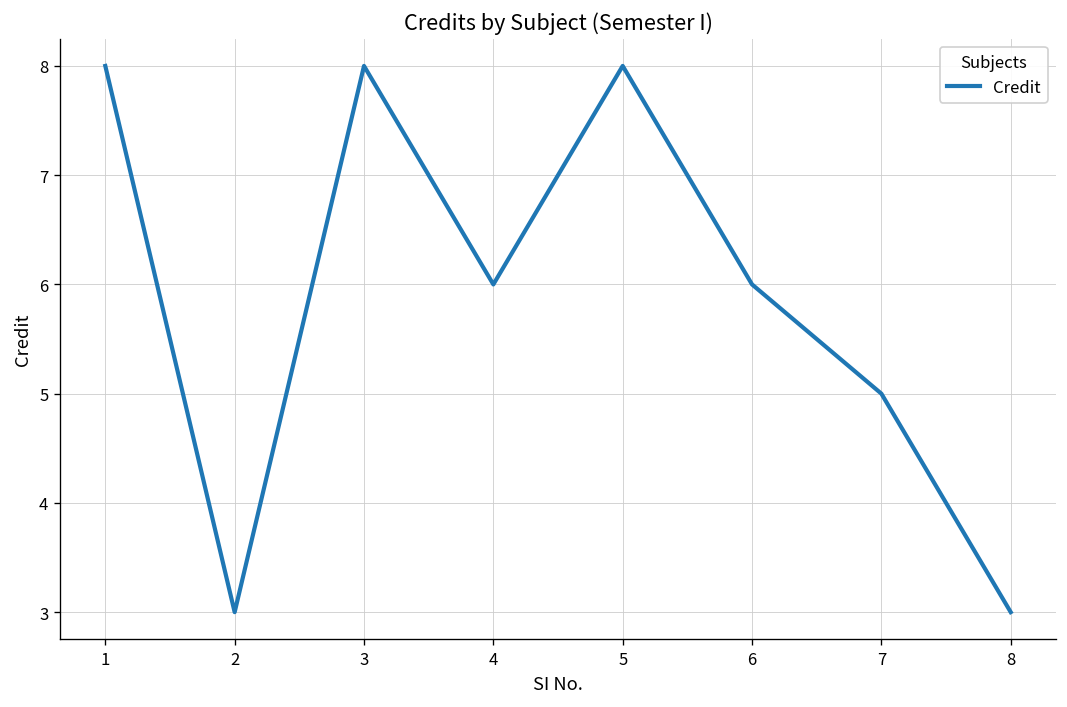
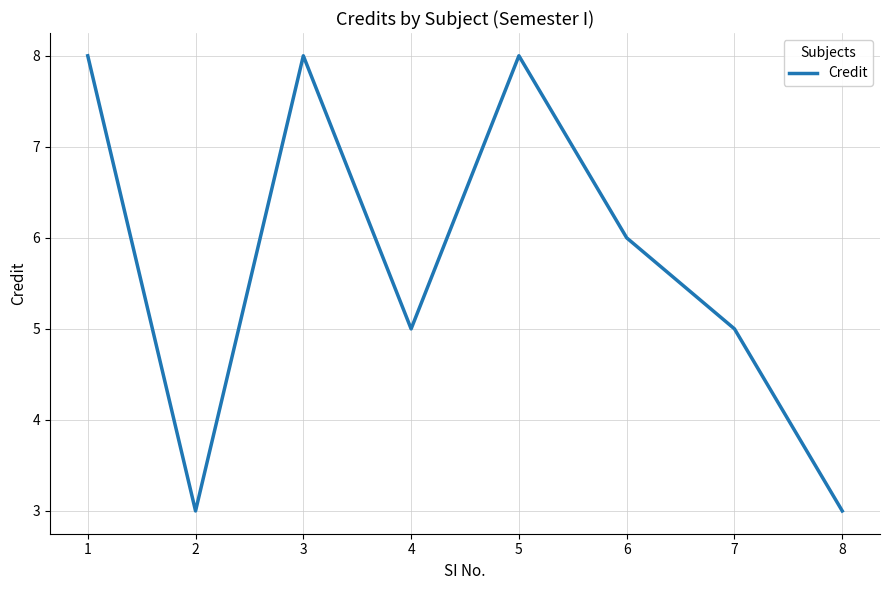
4: 6 -> 5
